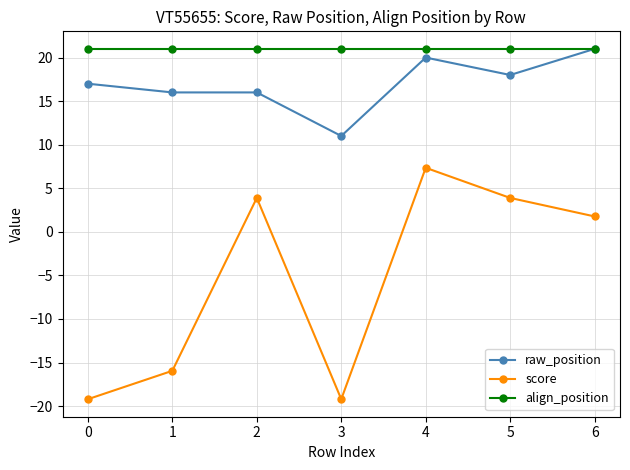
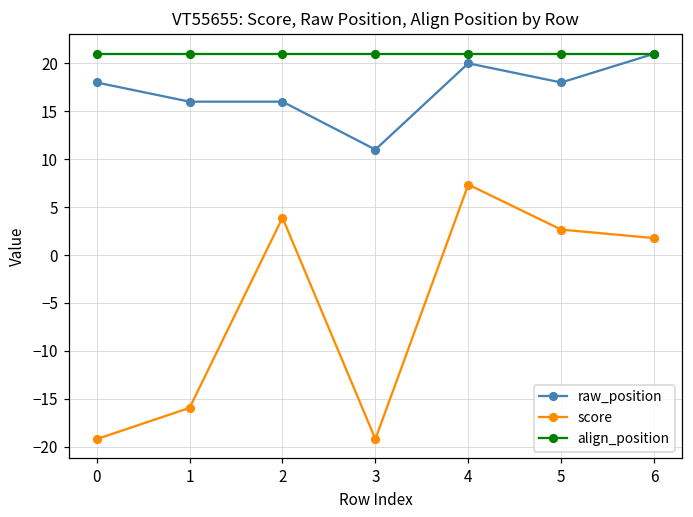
raw_position, 0: 17 -> 18
score, 5: 4 -> 3
